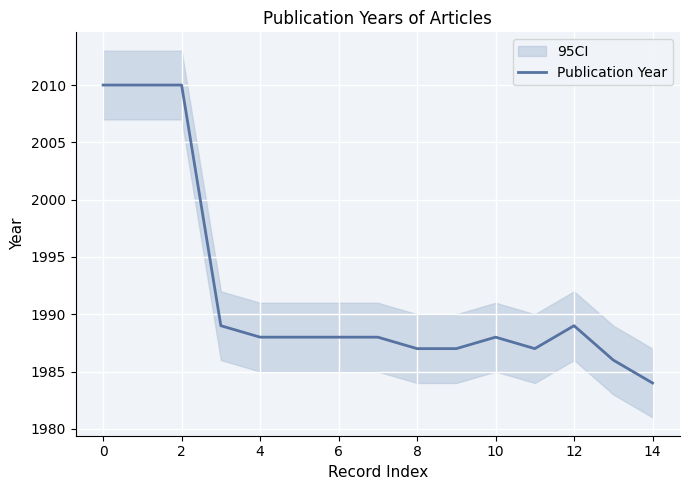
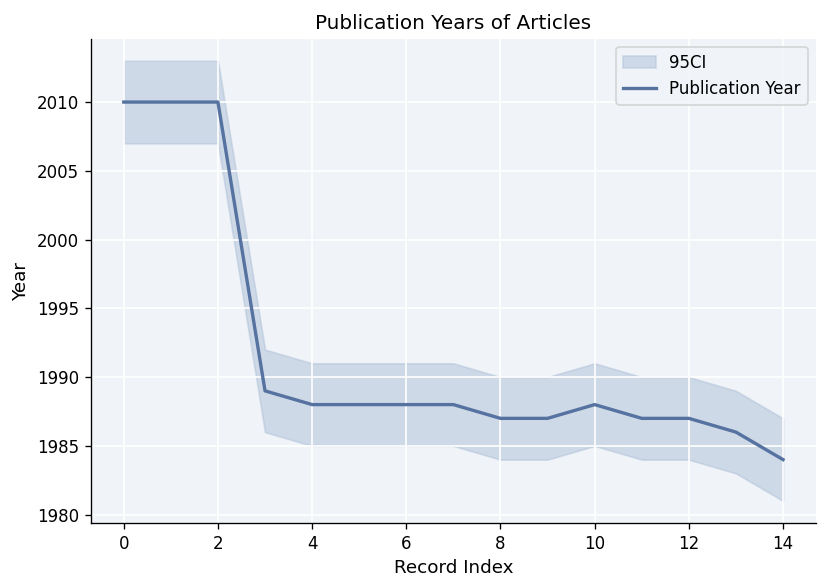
Publication Year, 12: 1989 -> 1987
